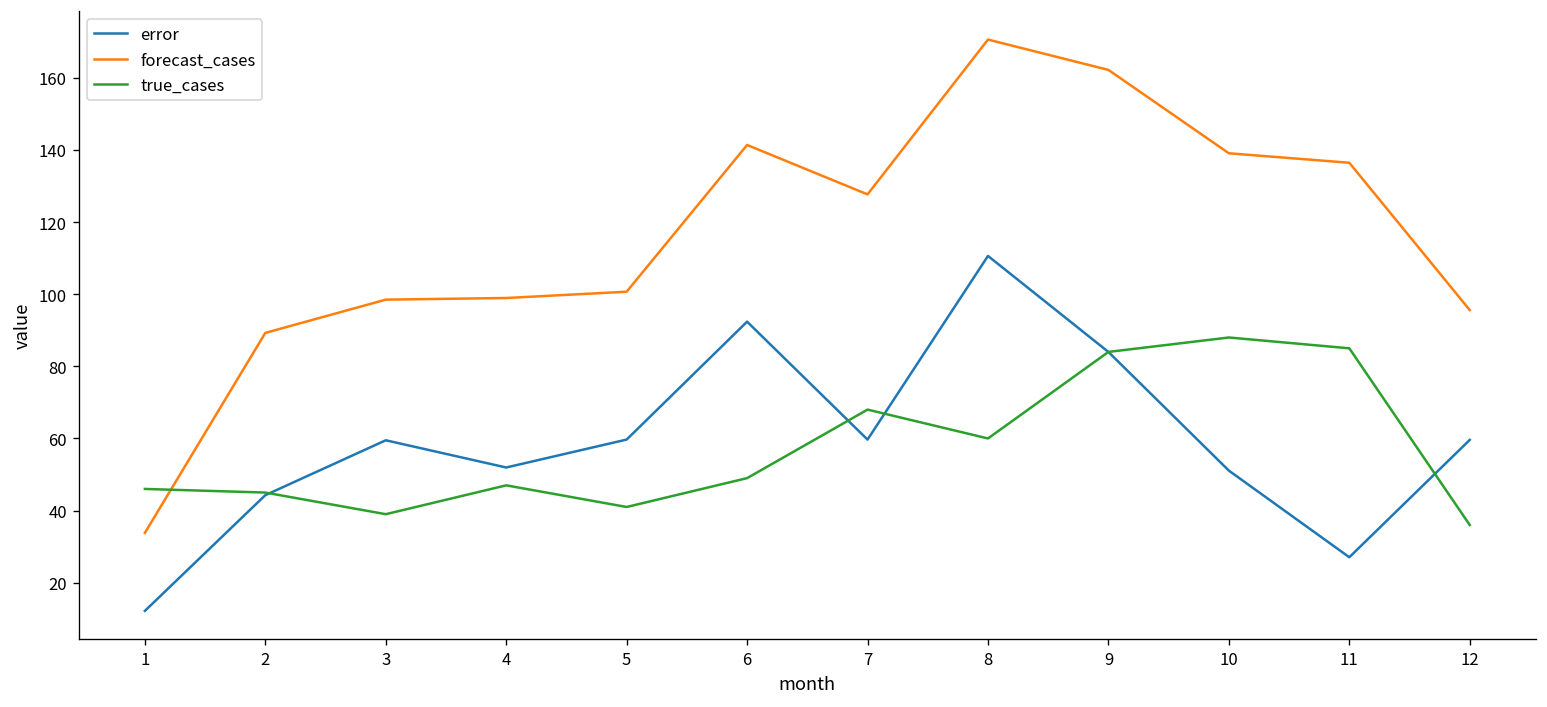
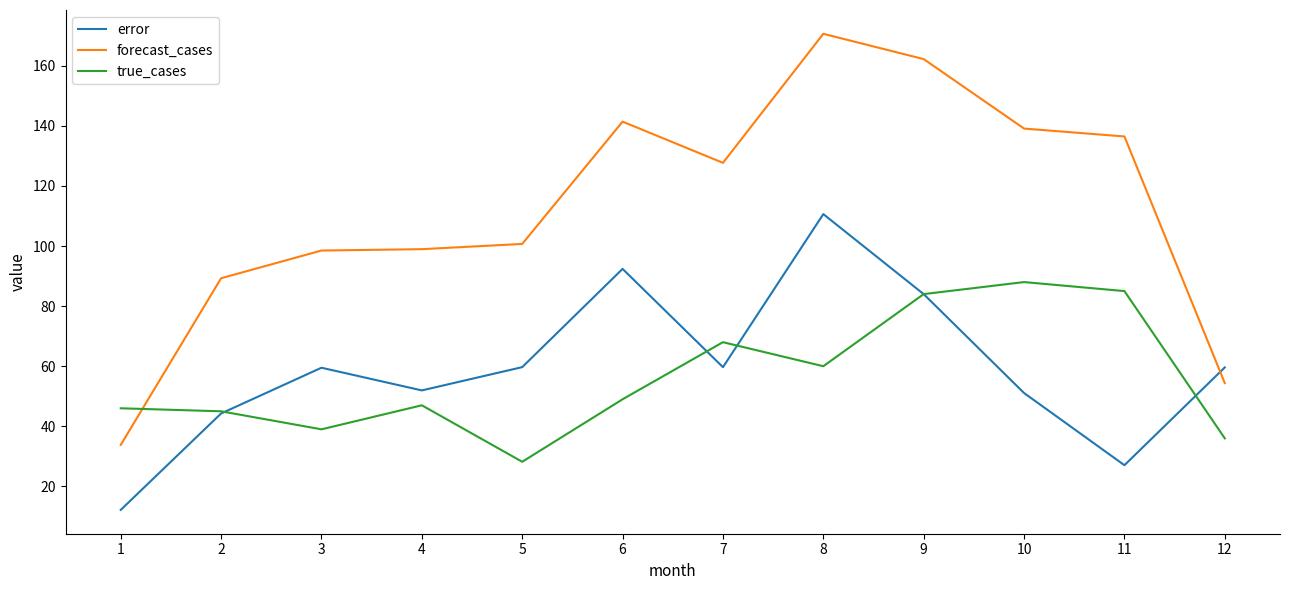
true_cases, 5: 41 -> 28
forecast_cases, 12: 96 -> 54
